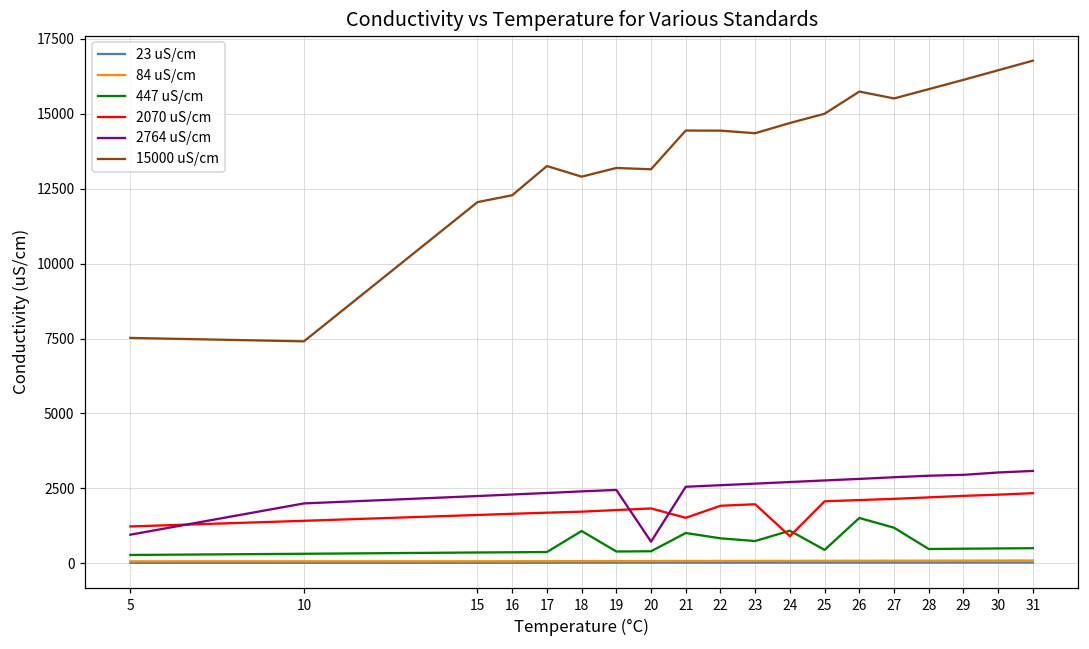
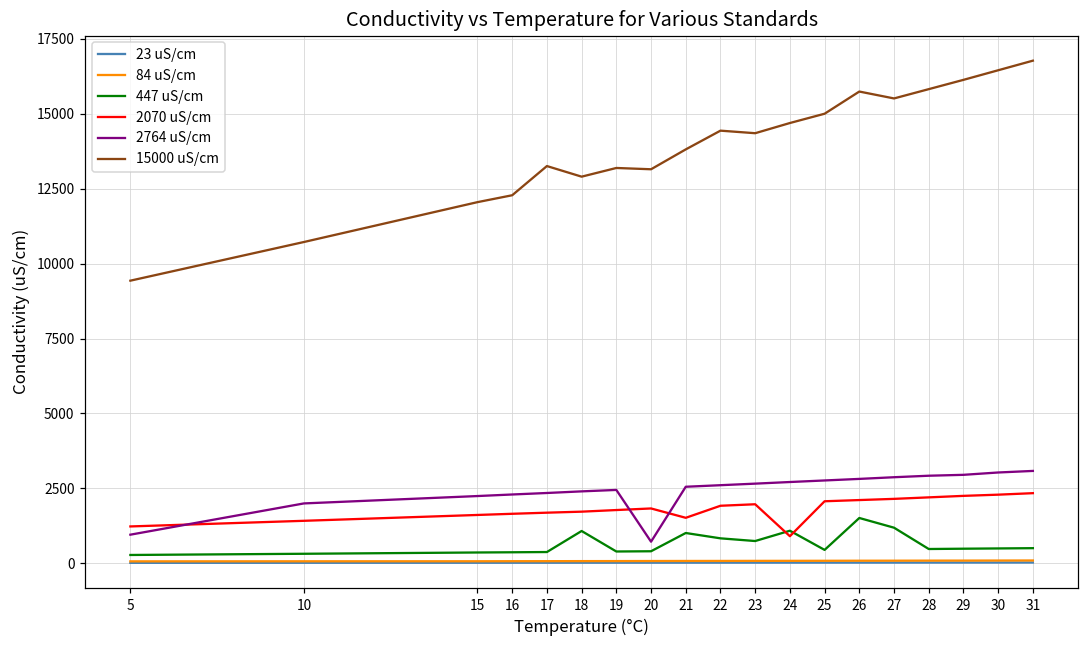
15000 uS/cm, 5: 7500 -> 9400
15000 uS/cm, 10: 7400 -> 10700
15000 uS/cm, 21: 14400 -> 13800
